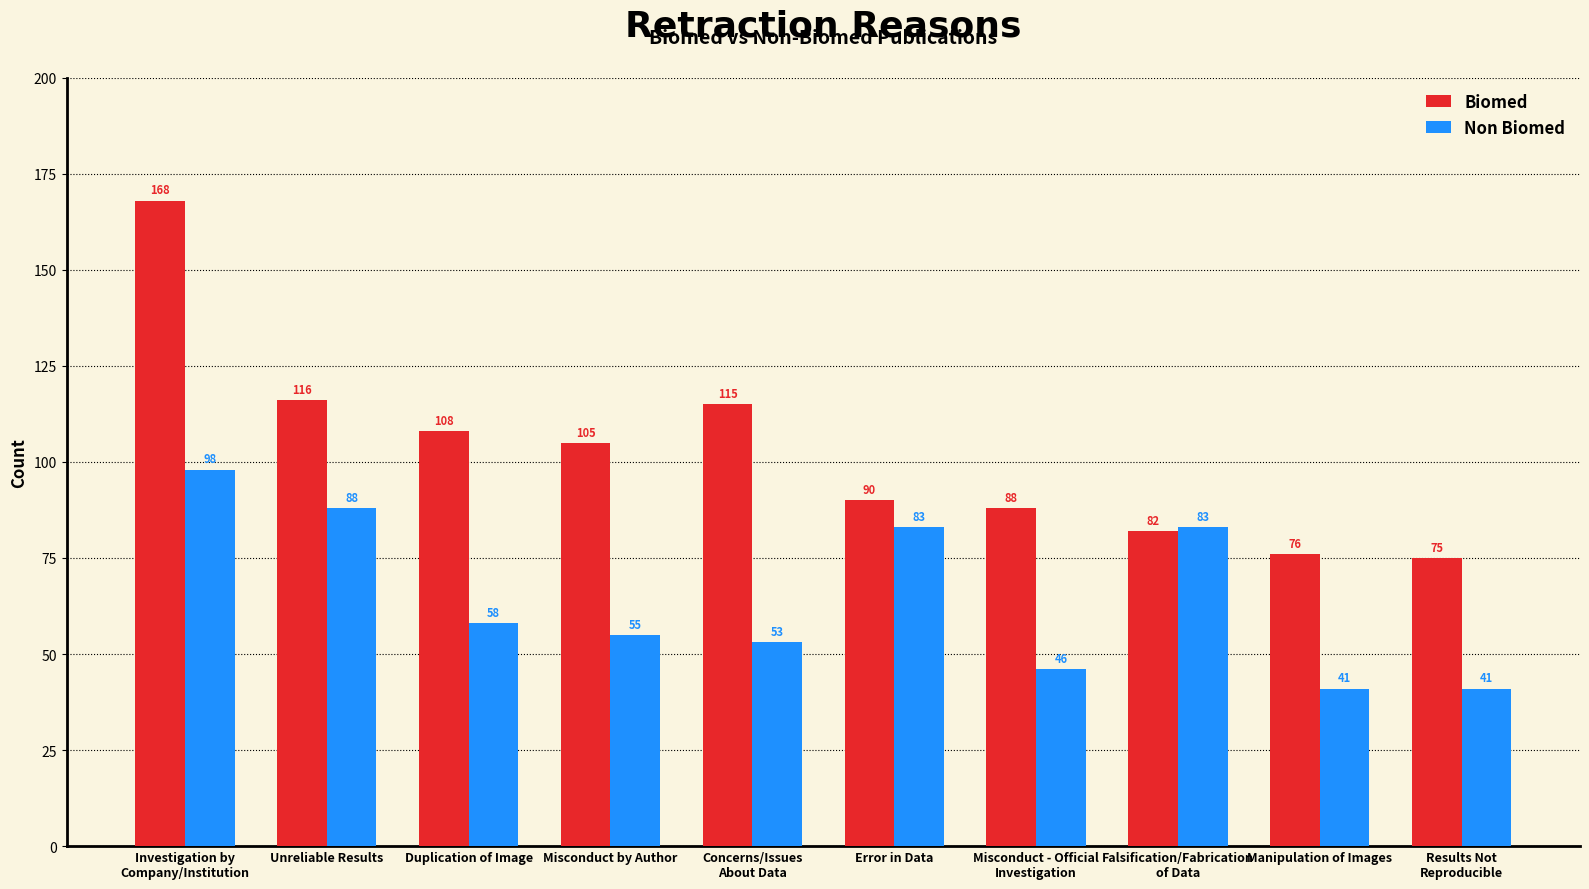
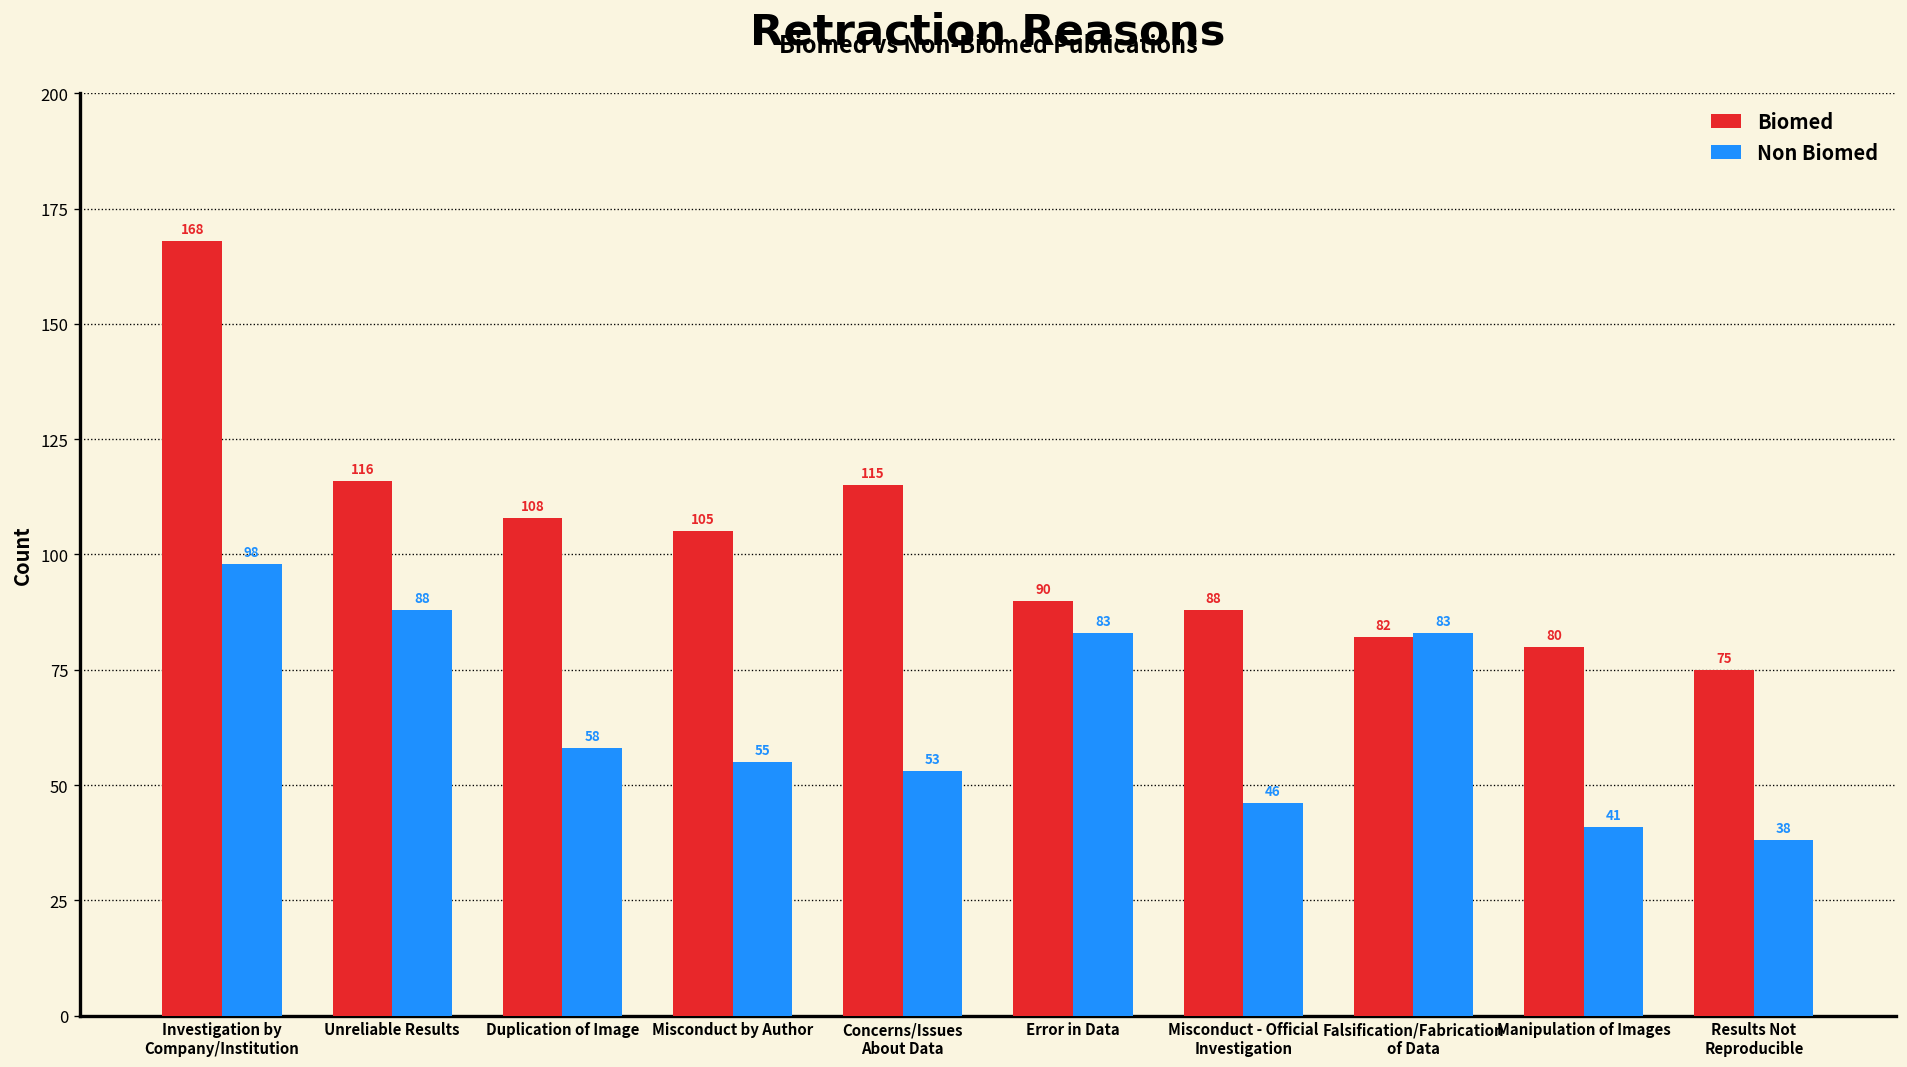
Biomed, Manipulation of Images: 76 -> 80
Non Biomed, Results Not Reproducible: 41 -> 38
